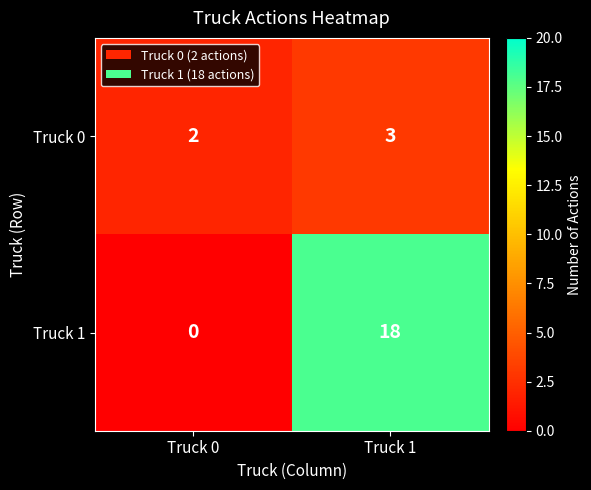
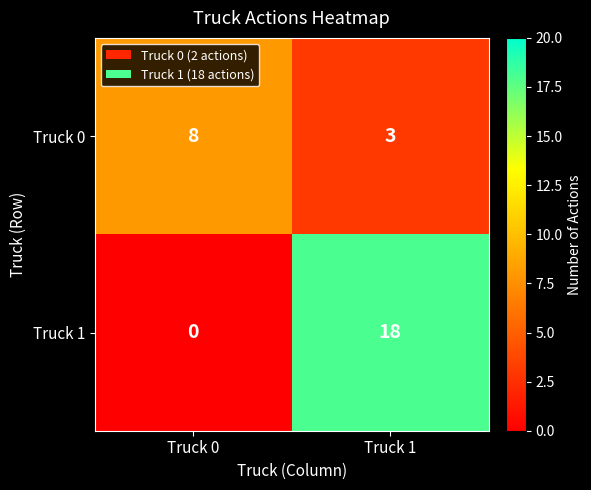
Truck 0, Truck 0: 2 -> 8
